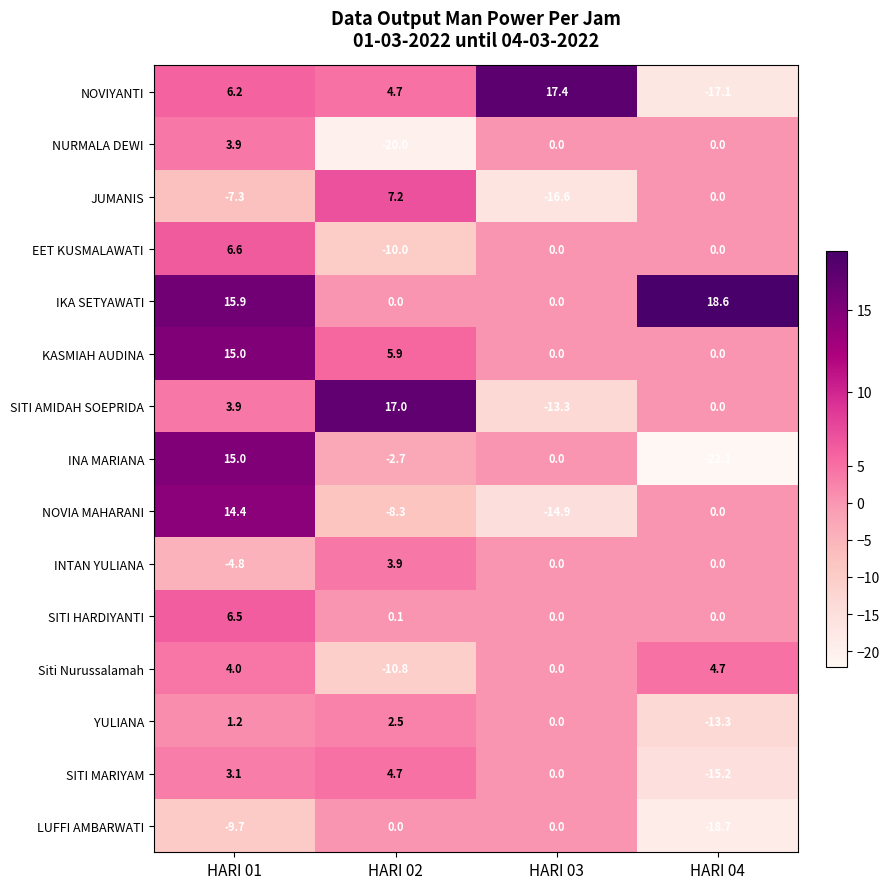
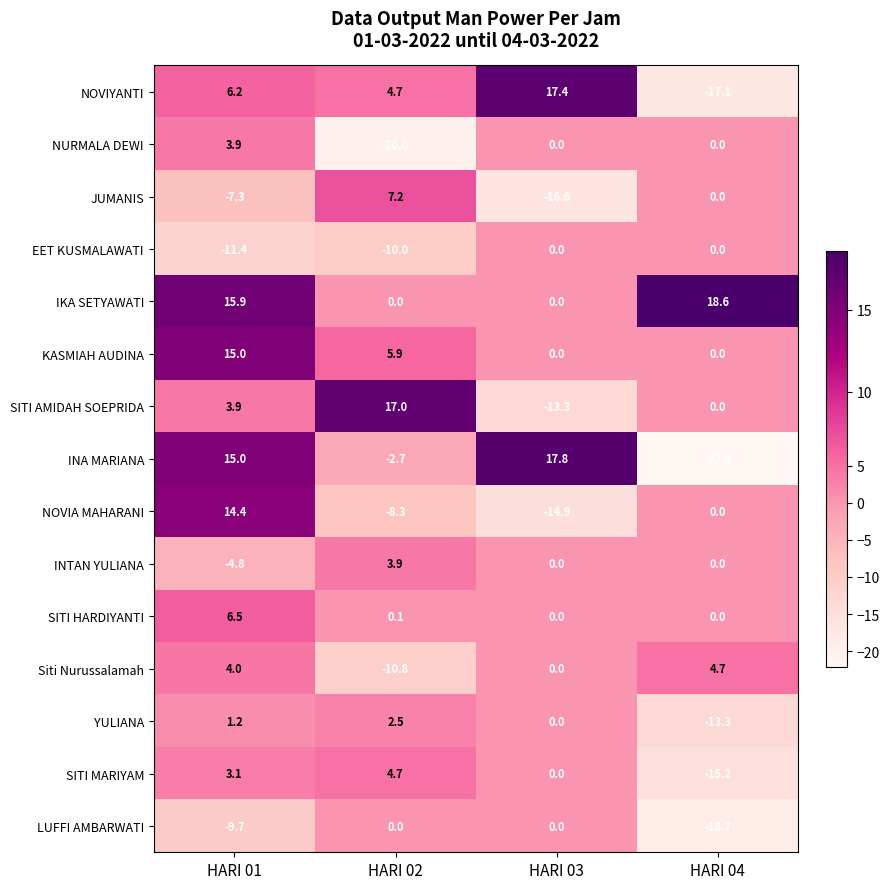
EET KUSMALAWATI, HARI 01: 6.6 -> -11.4
INA MARIANA, HARI 03: 0.0 -> 17.8
